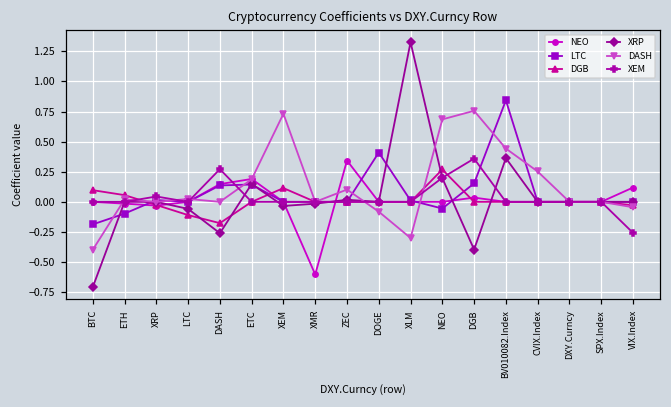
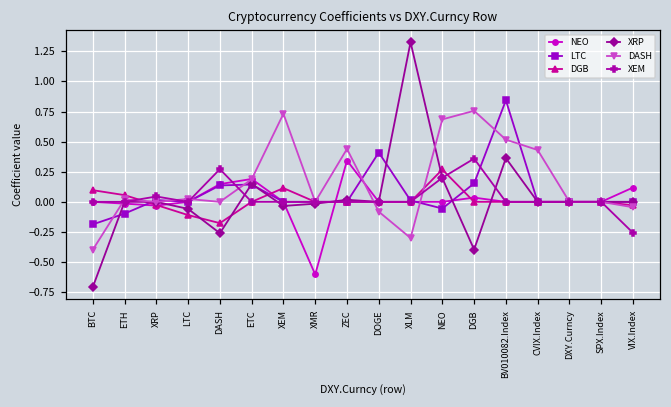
DASH, ZEC: 0.10 -> 0.44
DASH, BV010082.Index: 0.44 -> 0.52
DASH, CVIX.Index: 0.25 -> 0.43
